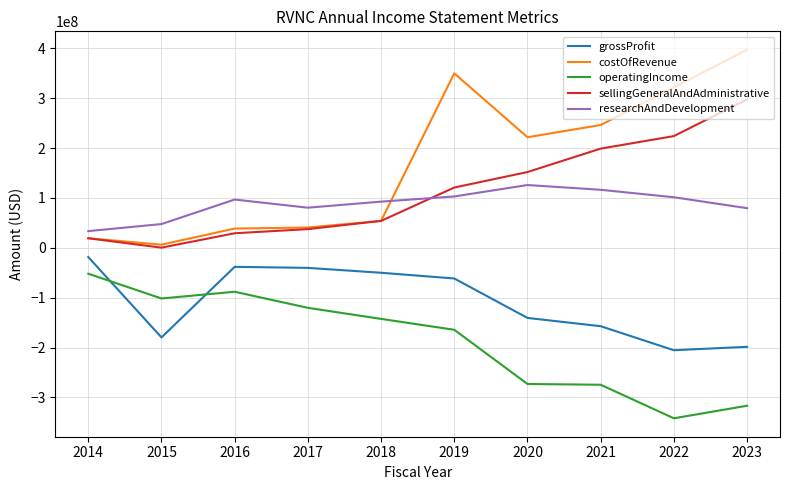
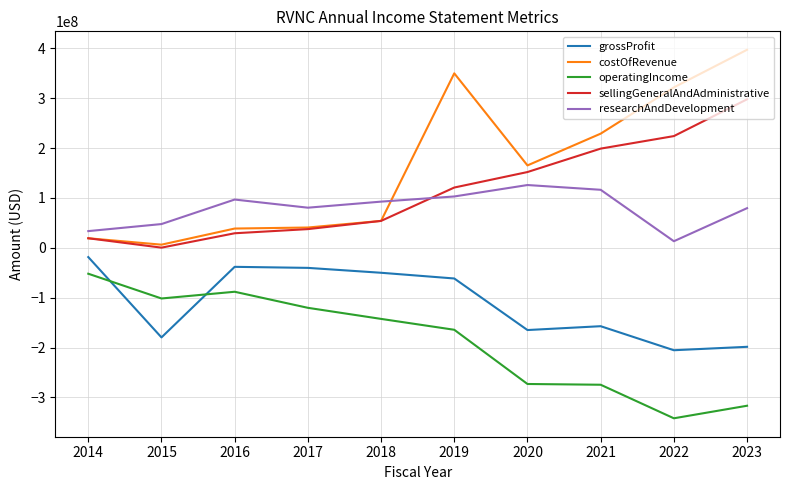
grossProfit, 2020: -140000000 -> -160000000
costOfRevenue, 2020: 220000000 -> 170000000
costOfRevenue, 2021: 250000000 -> 230000000
researchAndDevelopment, 2022: 100000000 -> 10000000
